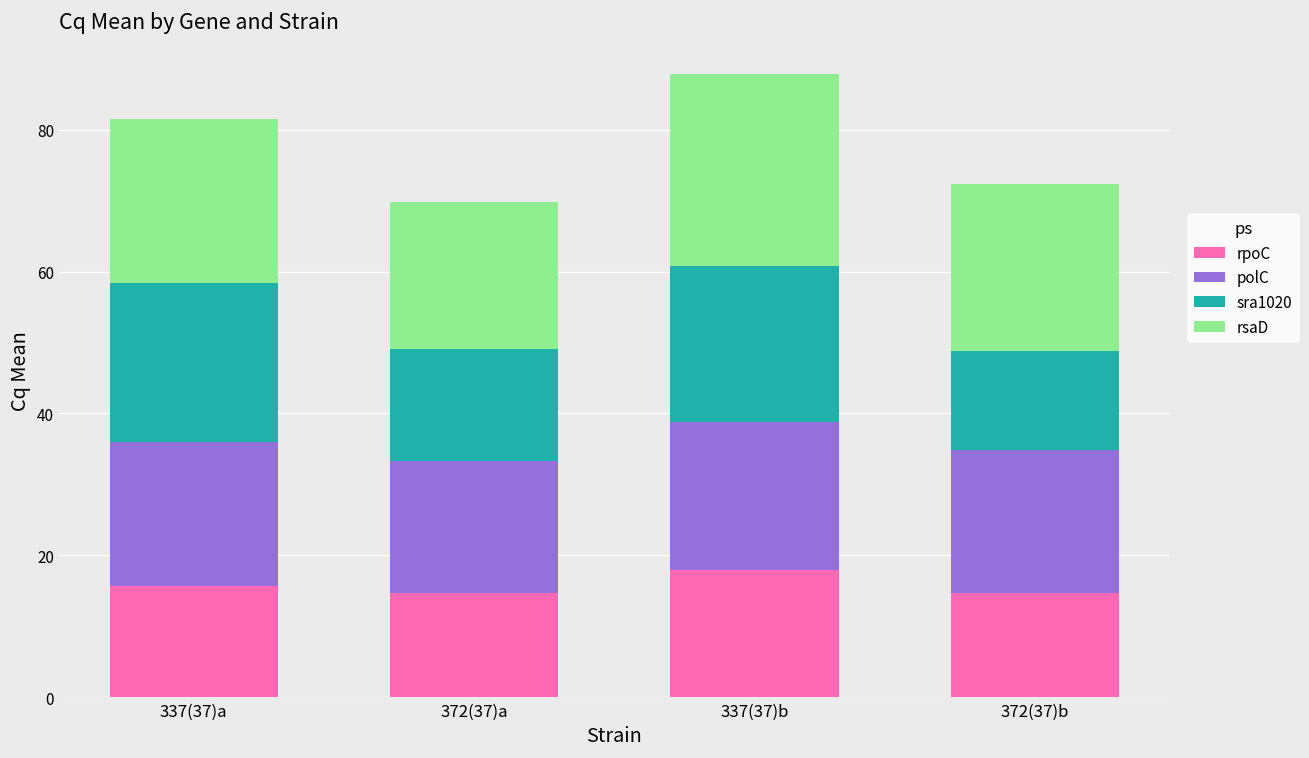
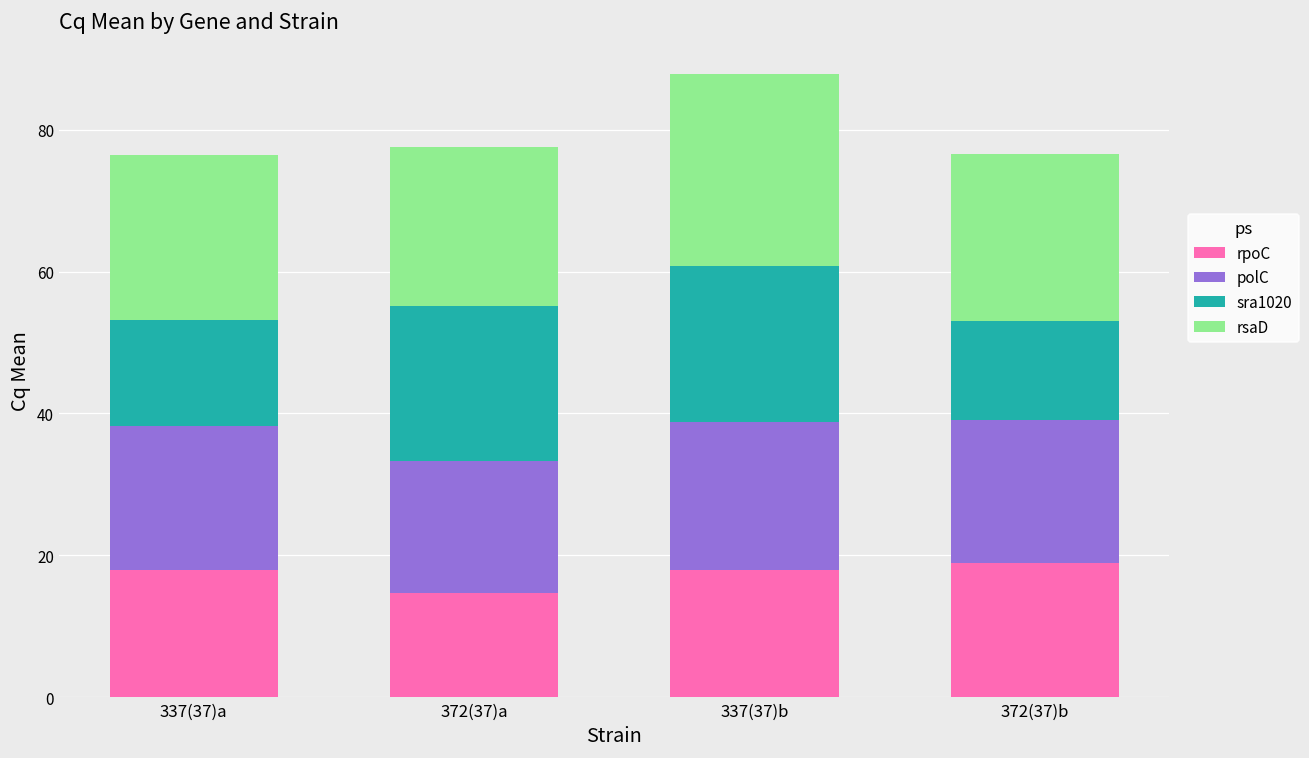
rpoC, 337(37)a: 16 -> 18
sra1020, 337(37)a: 22 -> 15
sra1020, 372(37)a: 16 -> 22
rsaD, 372(37)a: 21 -> 22
rpoC, 372(37)b: 15 -> 19
